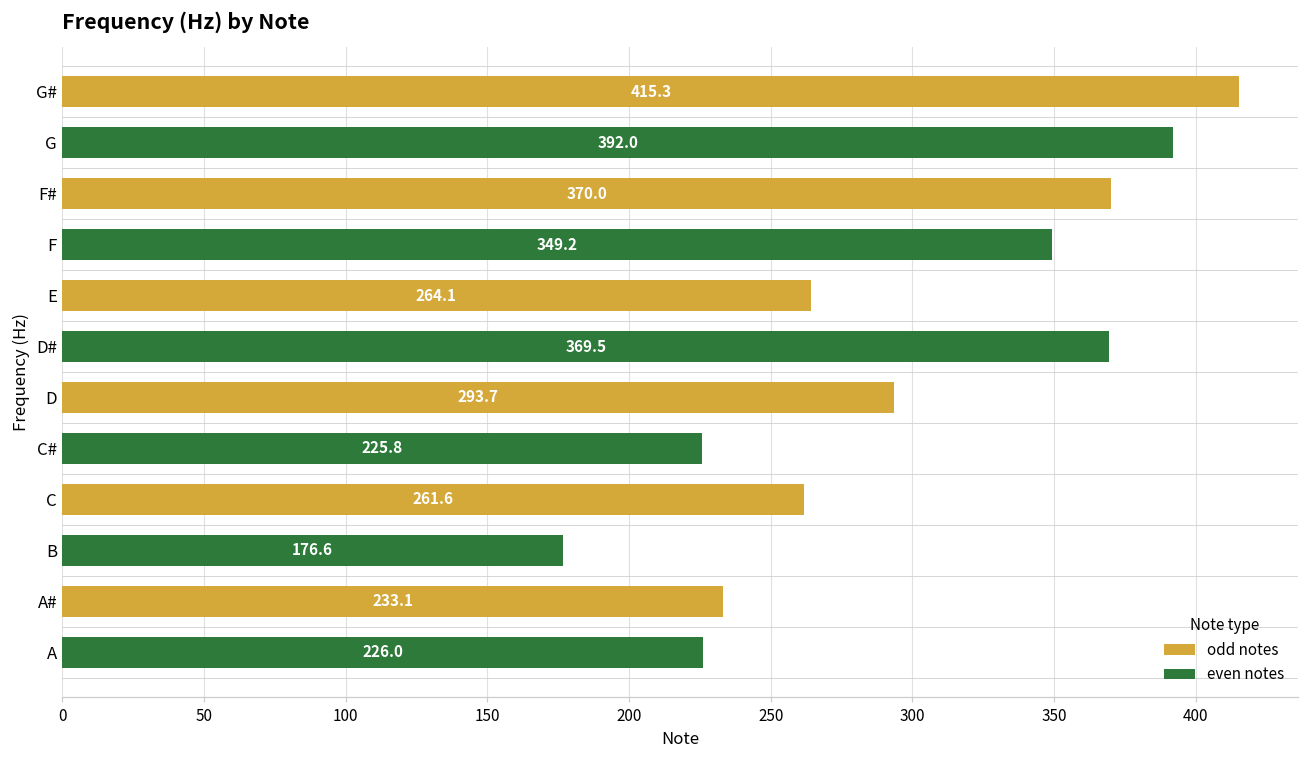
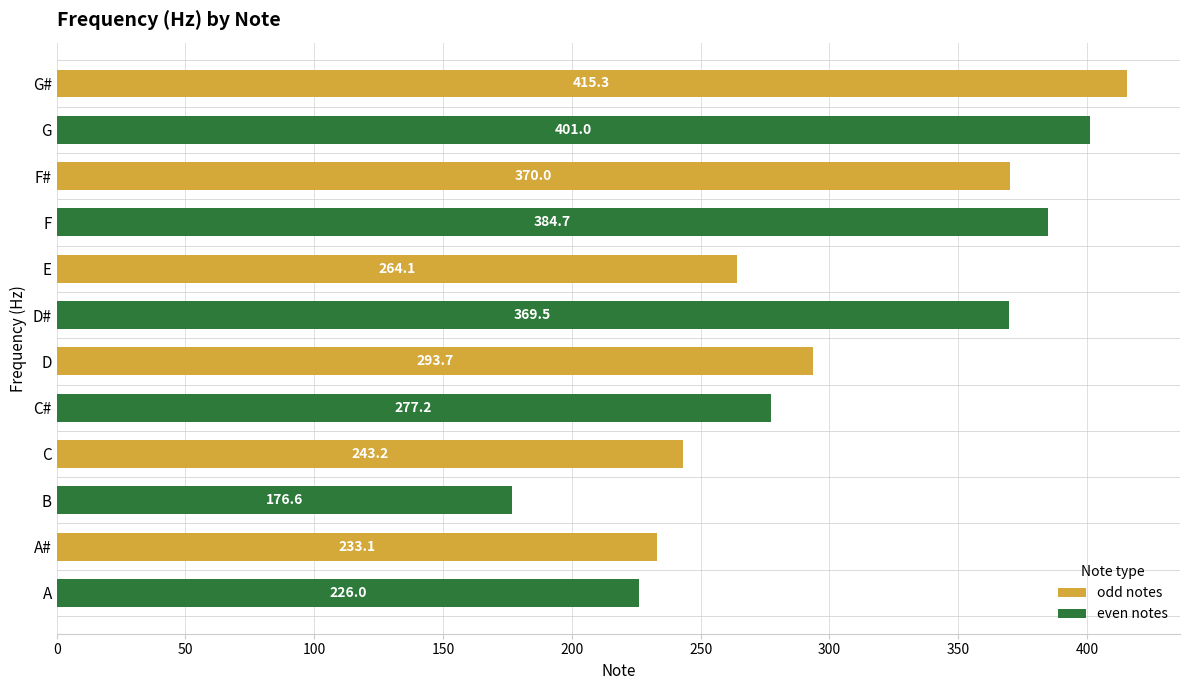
G: 392.0 -> 401.0
F: 349.2 -> 384.7
C#: 225.8 -> 277.2
C: 261.6 -> 243.2
